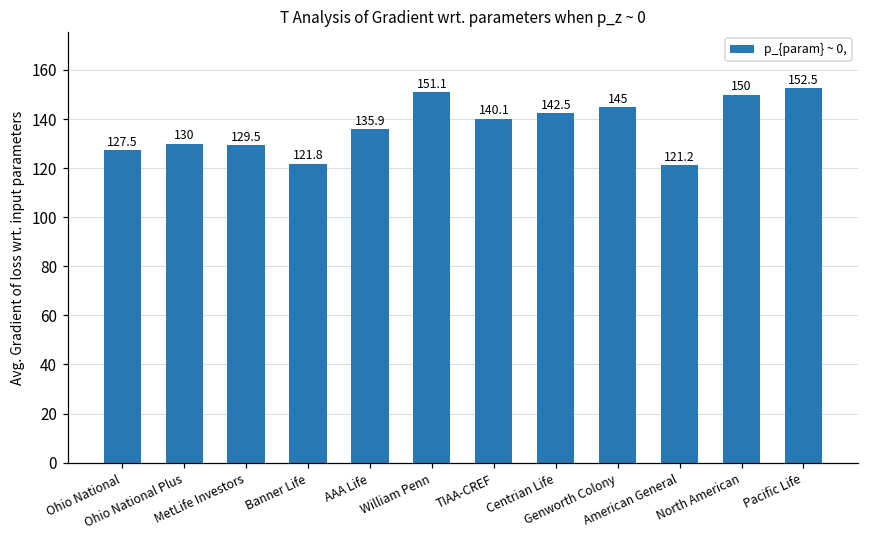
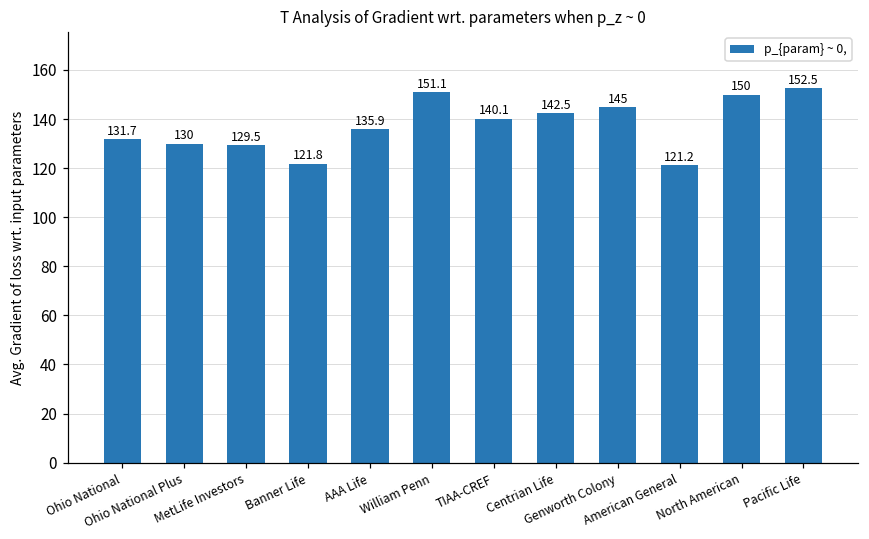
Ohio National: 127.5 -> 131.7
